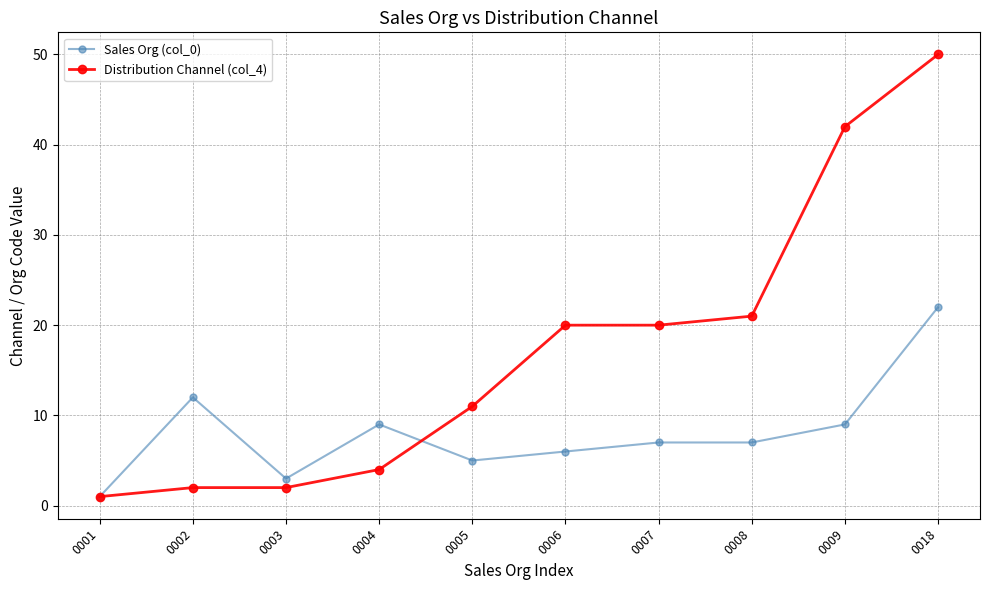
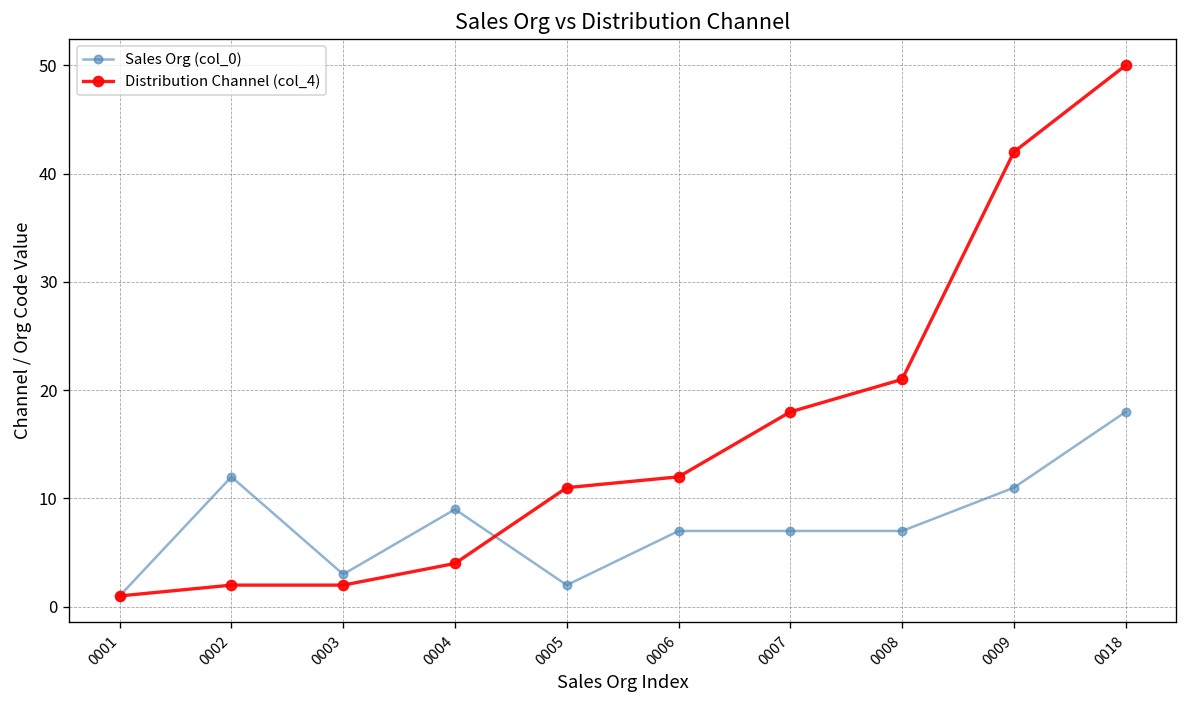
Sales Org (col_0), 0005: 5 -> 2
Sales Org (col_0), 0006: 6 -> 7
Distribution Channel (col_4), 0006: 20 -> 12
Distribution Channel (col_4), 0007: 20 -> 18
Sales Org (col_0), 0009: 9 -> 11
Sales Org (col_0), 0018: 22 -> 18
